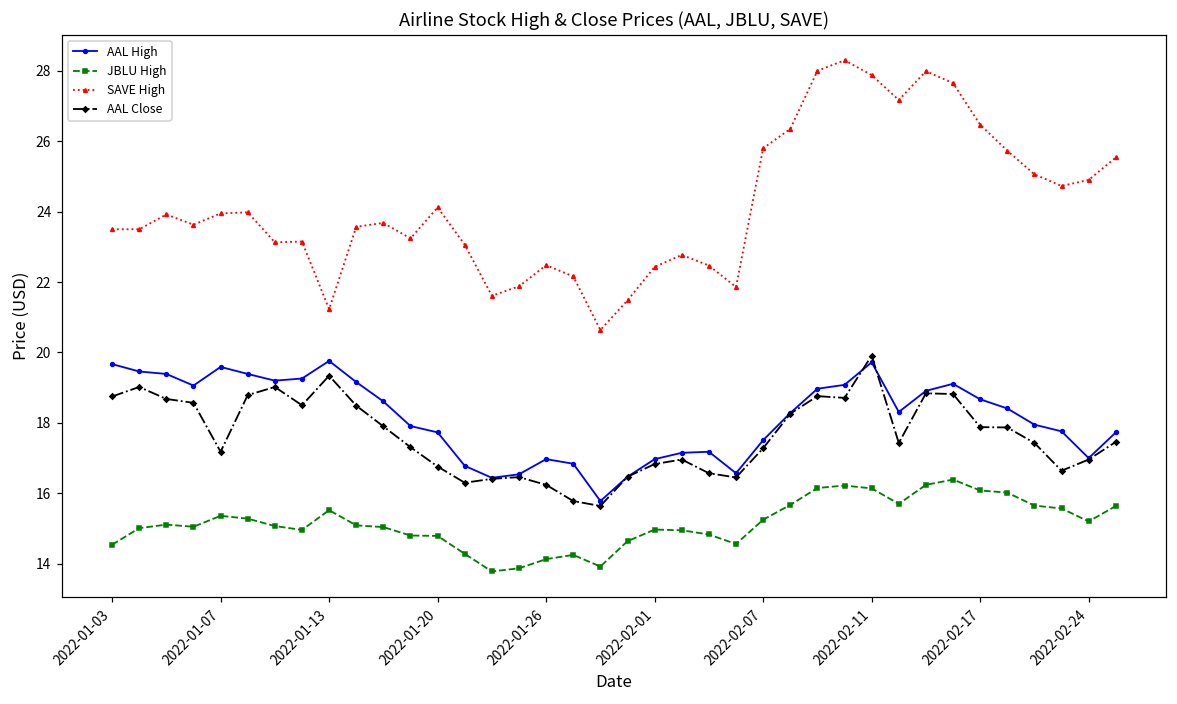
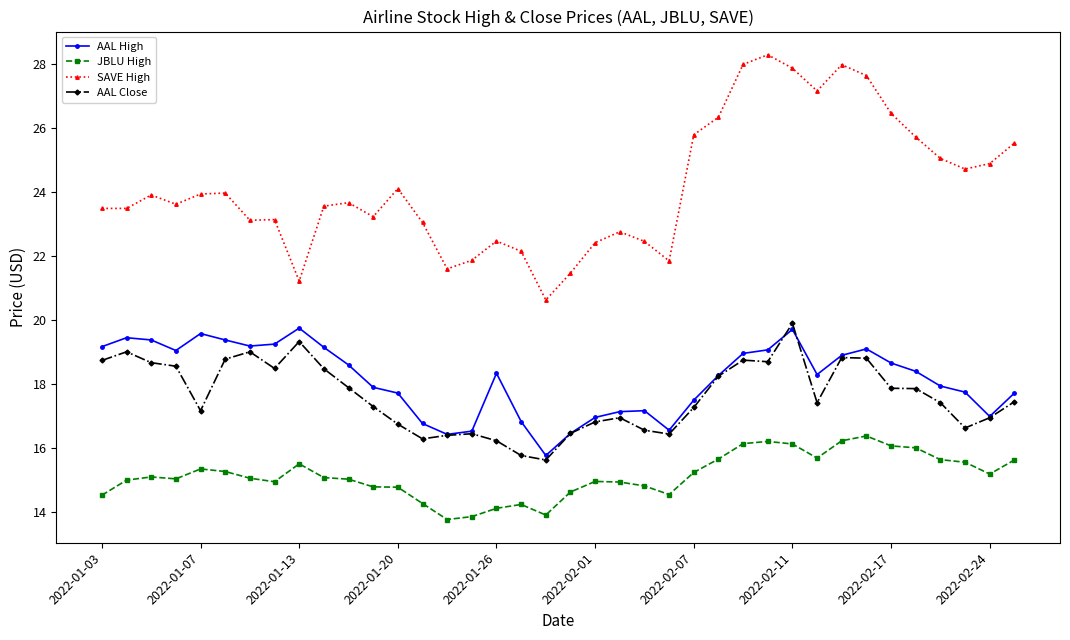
AAL High, 2022-01-03: 19.7 -> 19.2
AAL High, 2022-01-26: 17.0 -> 18.4
